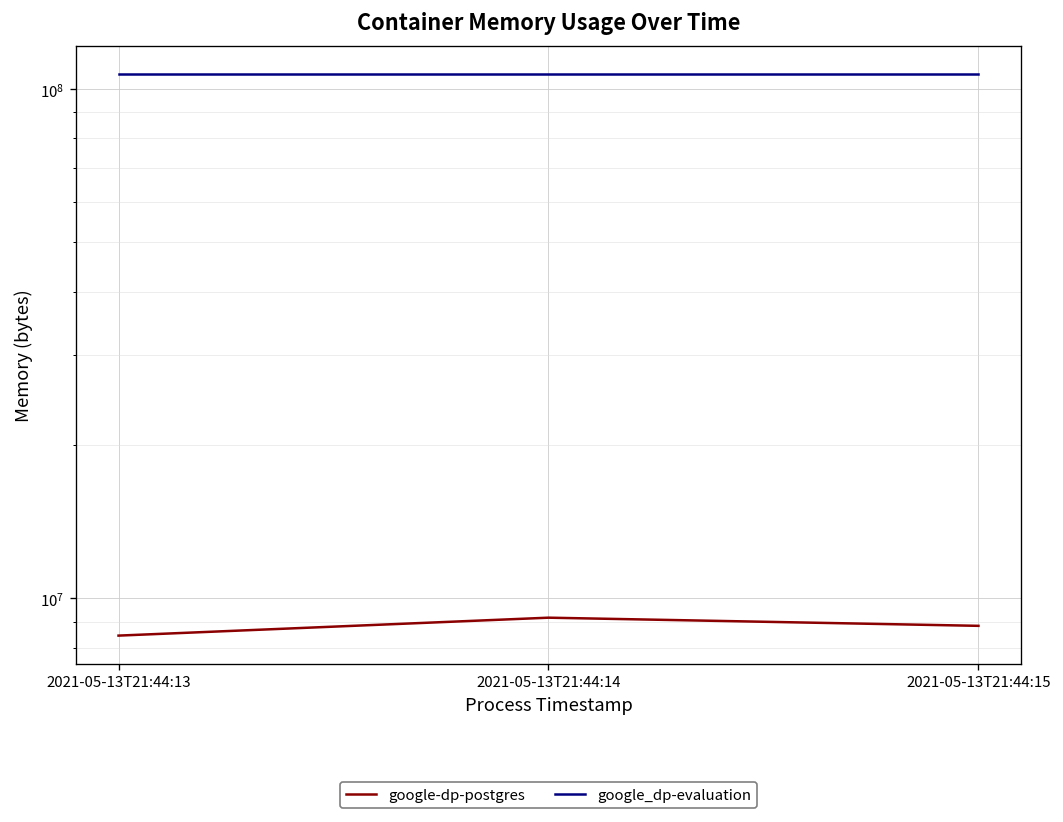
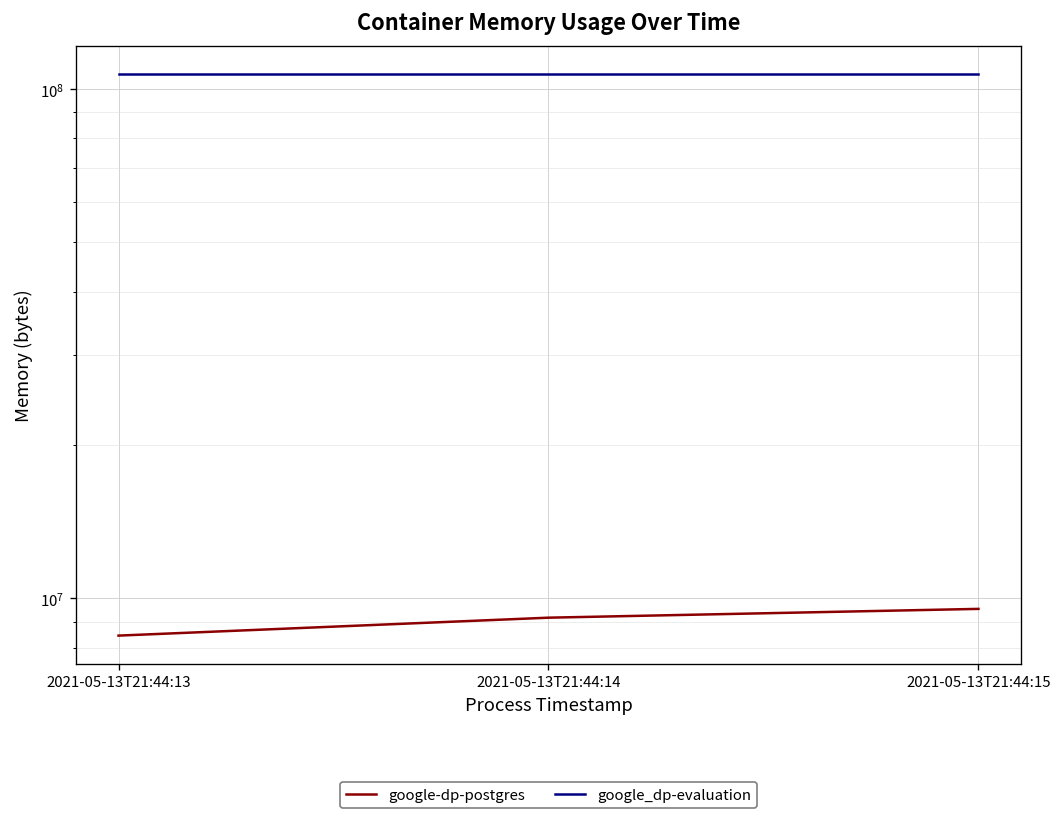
google-dp-postgres, 2021-05-13T21:44:15: 8800000 -> 9500000
